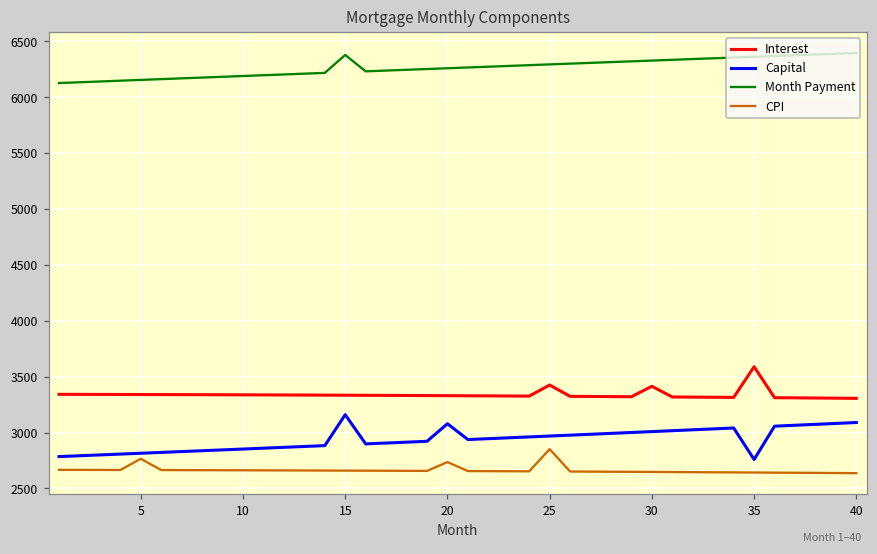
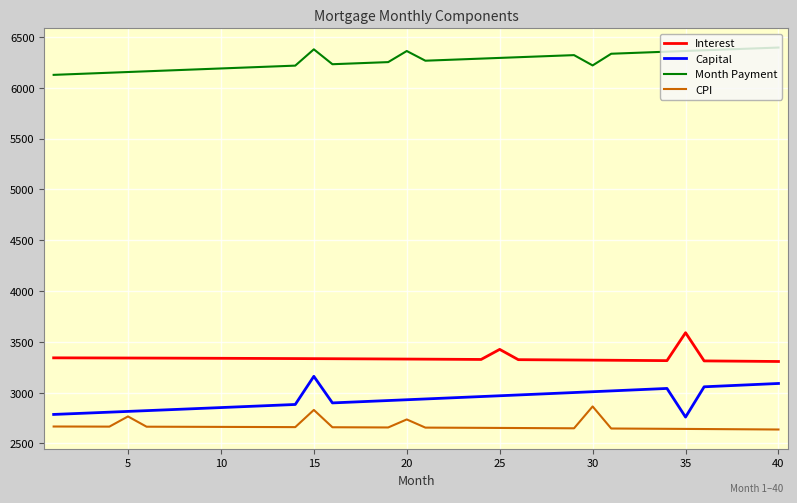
CPI, 15: 2660 -> 2830
Capital, 20: 3080 -> 2930
Month Payment, 20: 6260 -> 6360
CPI, 25: 2850 -> 2650
Interest, 30: 3410 -> 3320
Month Payment, 30: 6330 -> 6220
CPI, 30: 2650 -> 2860
